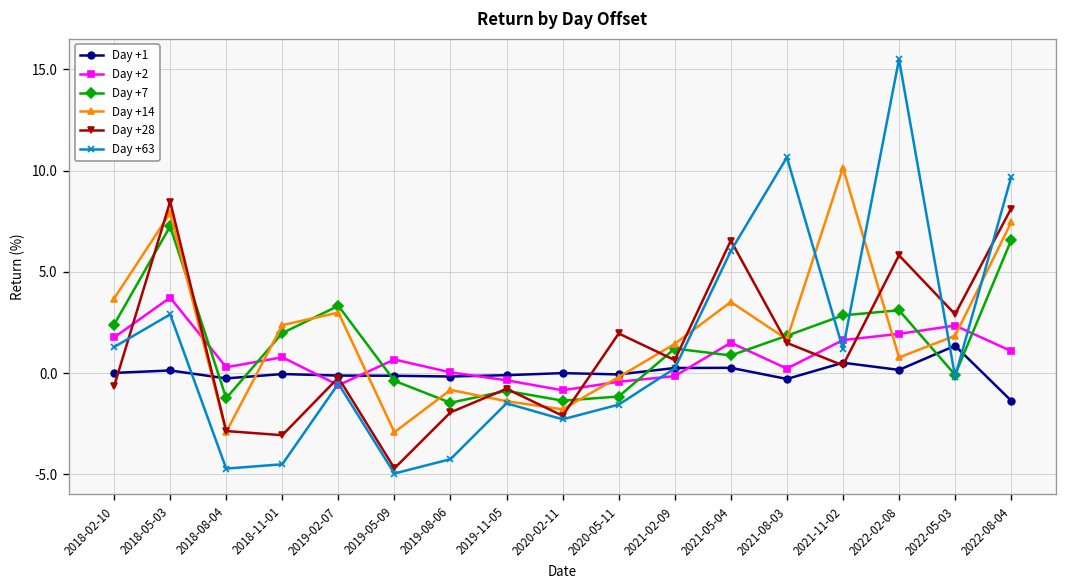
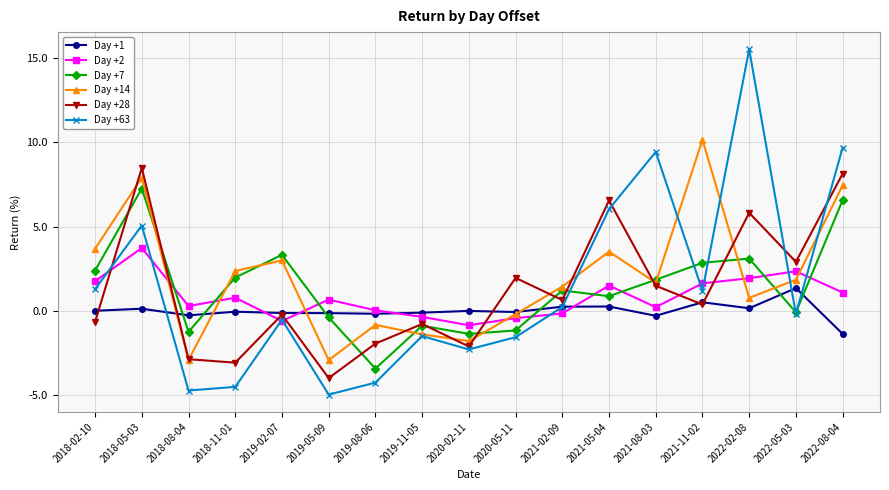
Day +63, 2018-05-03: 2.9 -> 5.1
Day +28, 2019-05-09: -4.7 -> -4.0
Day +7, 2019-08-06: -1.5 -> -3.4
Day +63, 2021-08-03: 10.7 -> 9.4
